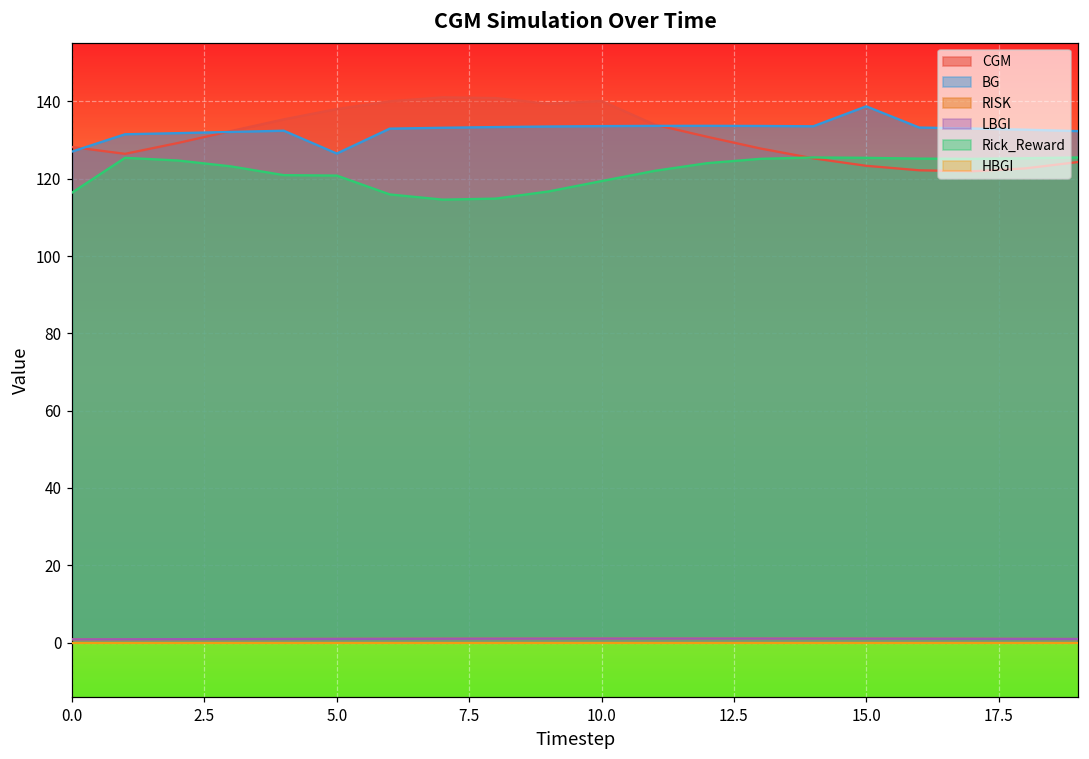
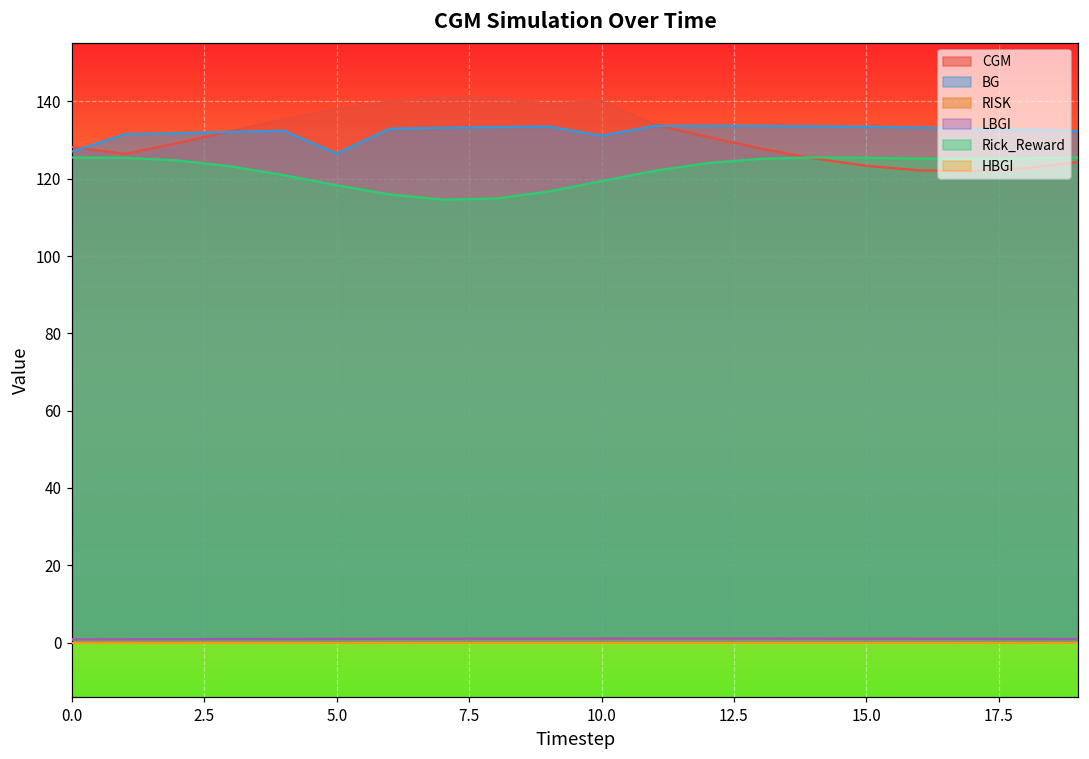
Rick_Reward, 0.0: 116 -> 126
Rick_Reward, 5.0: 121 -> 118
BG, 10.0: 134 -> 131
BG, 15.0: 139 -> 133
